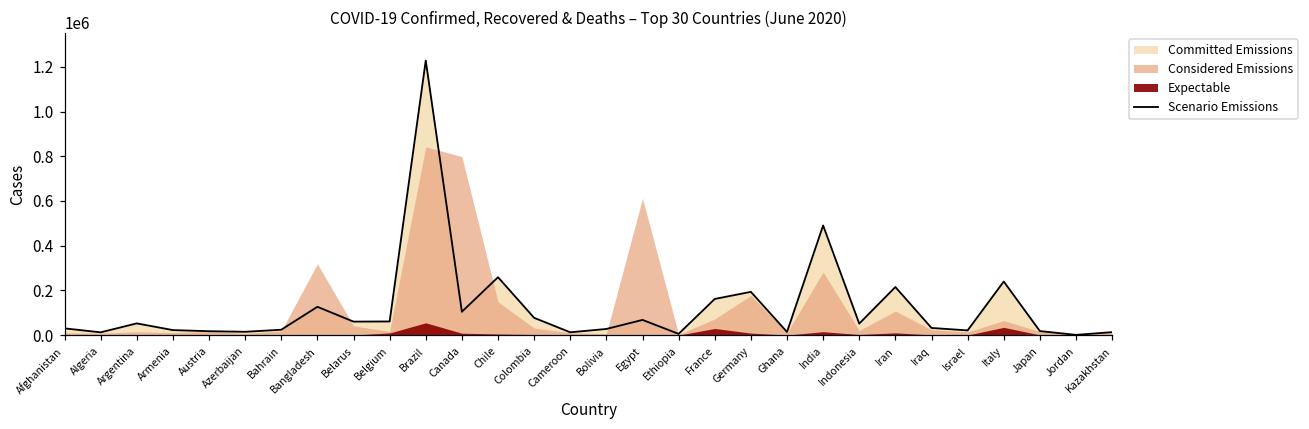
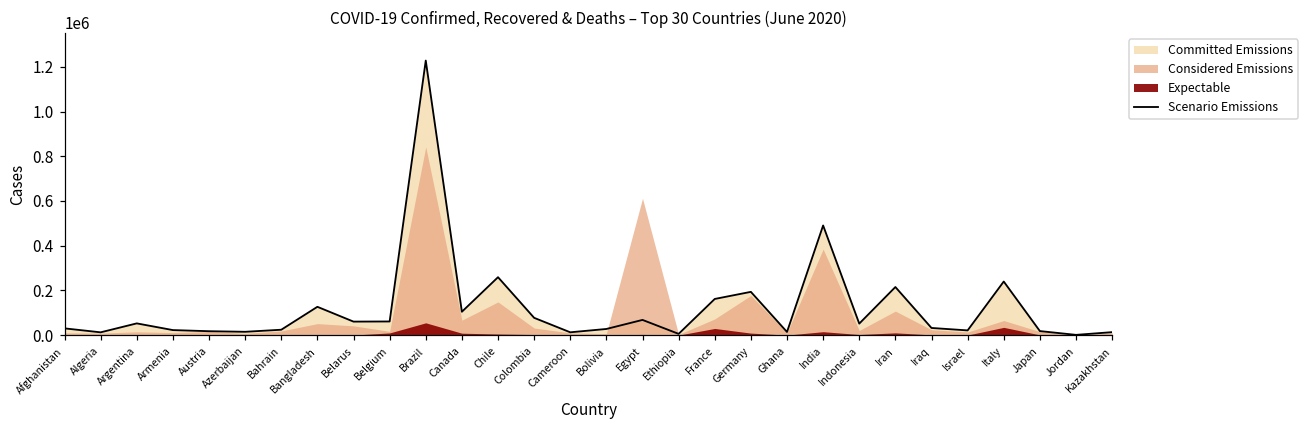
Considered Emissions, Bangladesh: 320000 -> 50000
Considered Emissions, Canada: 800000 -> 70000
Considered Emissions, India: 280000 -> 380000
